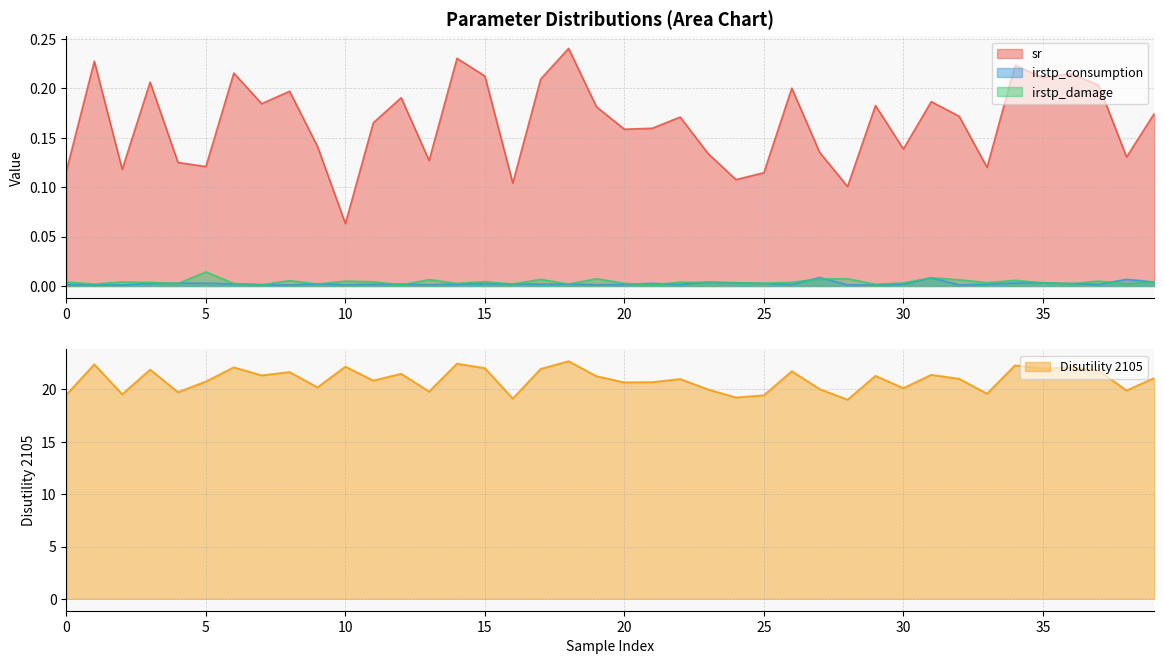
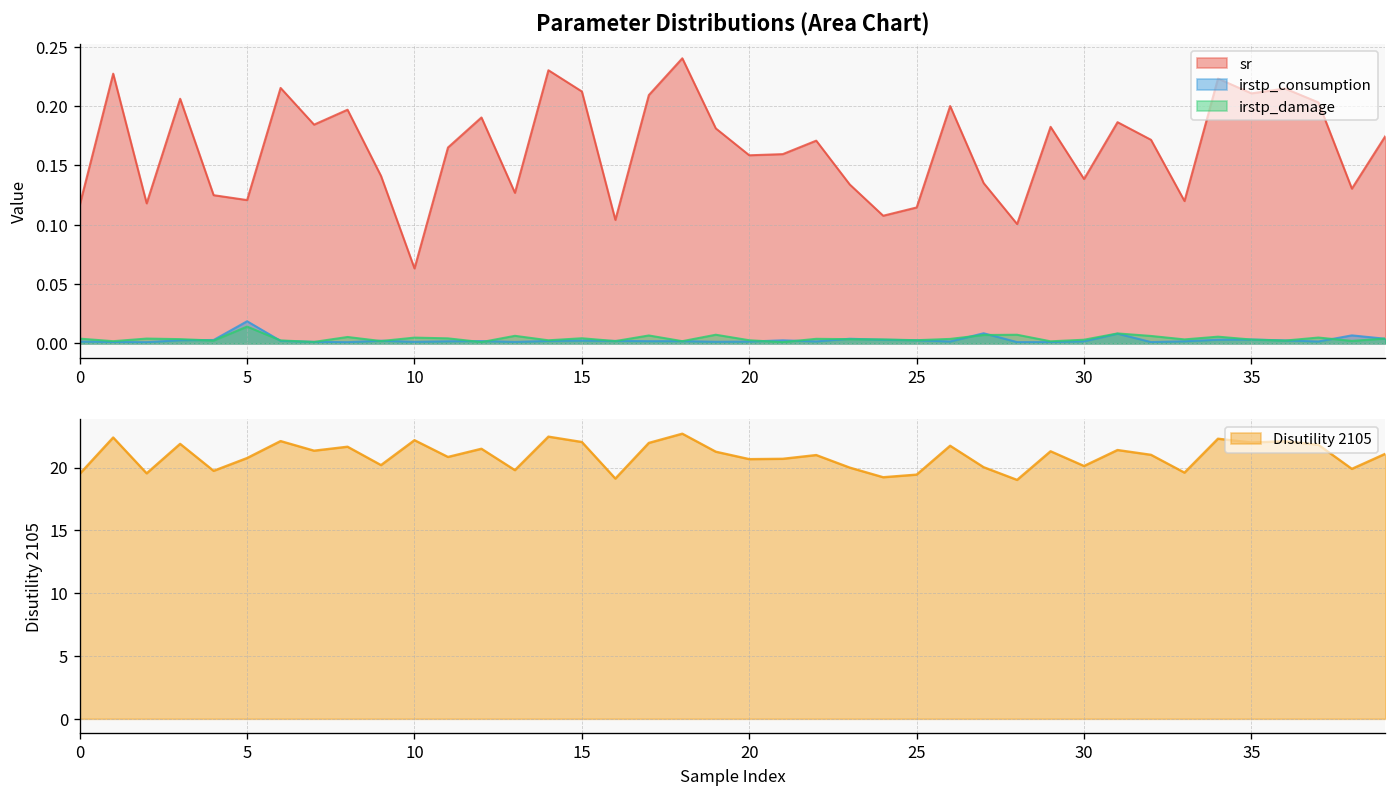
Parameter Distributions (Area Chart), irstp_consumption, 5: 0.00 -> 0.02
